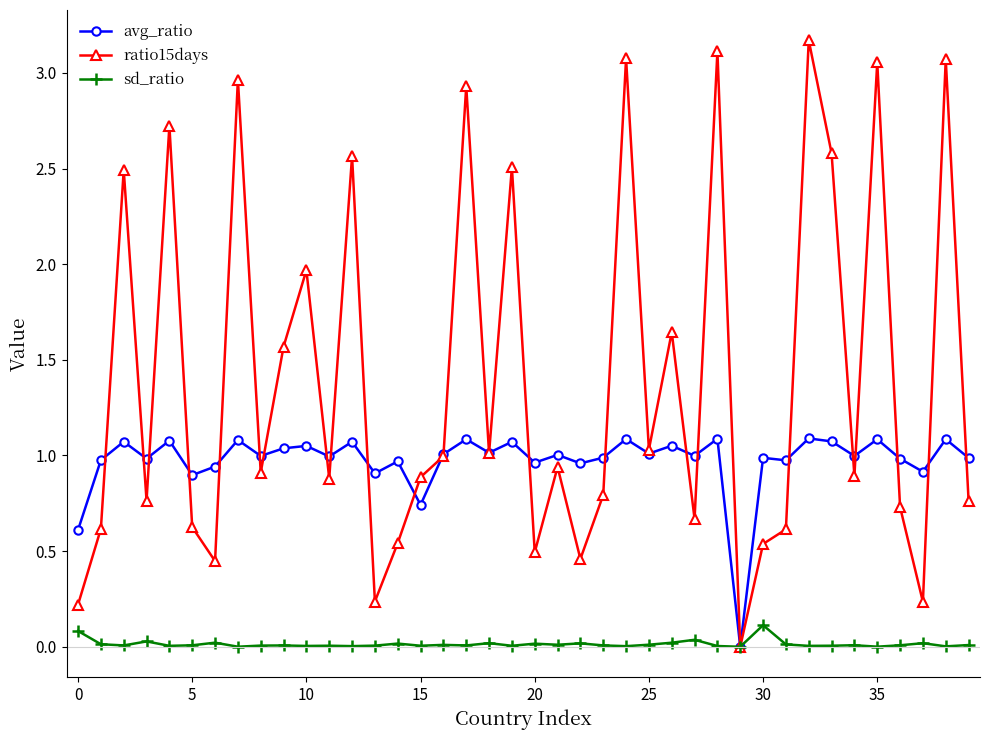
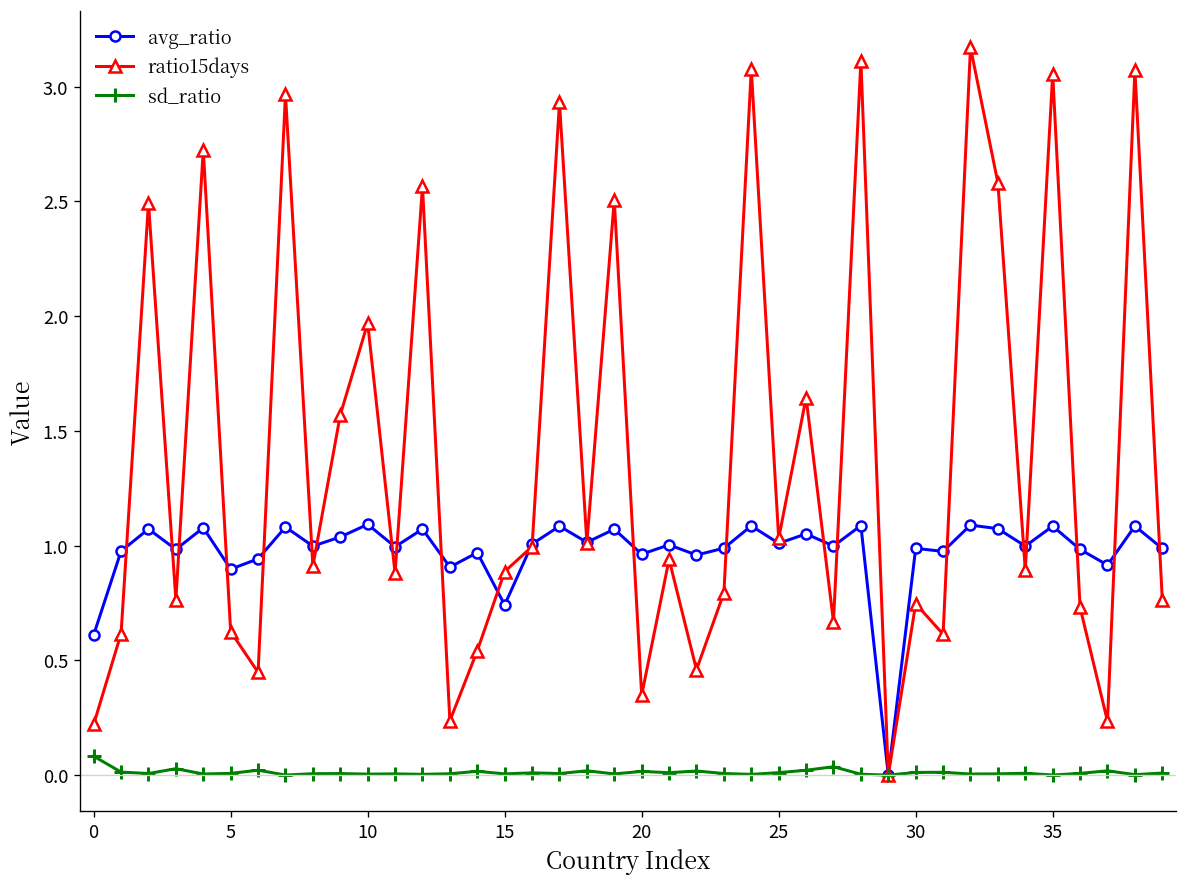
avg_ratio, 10: 1.05 -> 1.09
ratio15days, 20: 0.49 -> 0.35
ratio15days, 30: 0.54 -> 0.75
sd_ratio, 30: 0.11 -> 0.01
